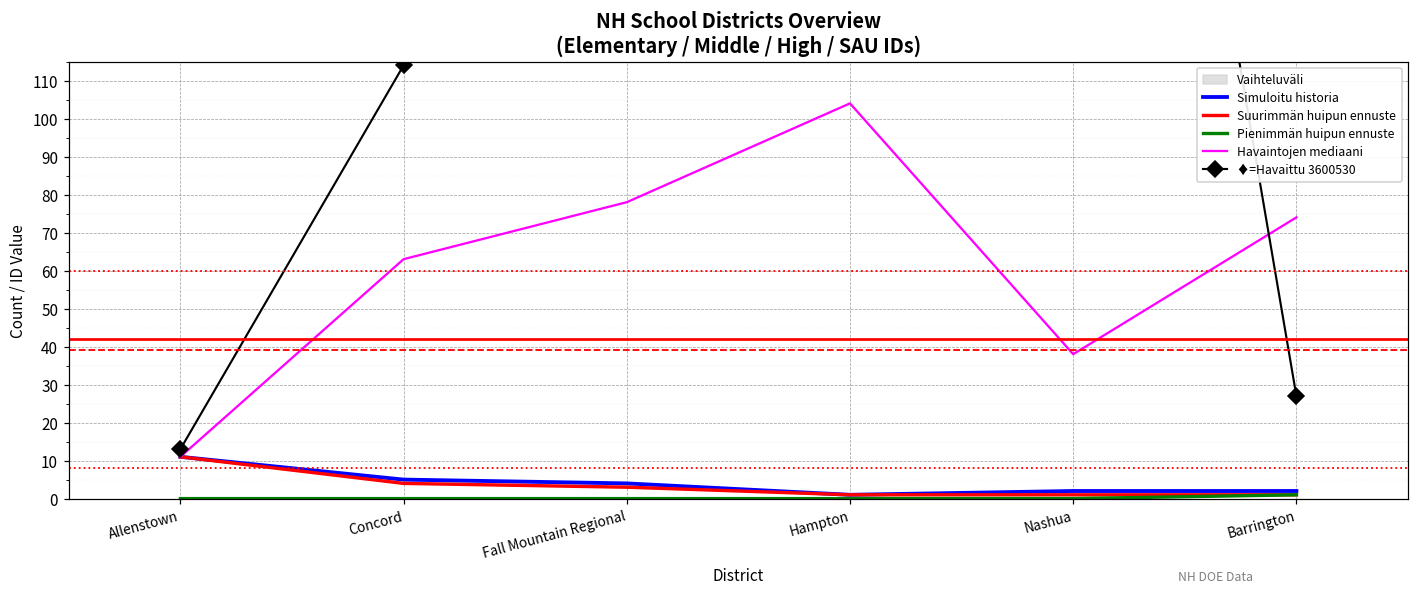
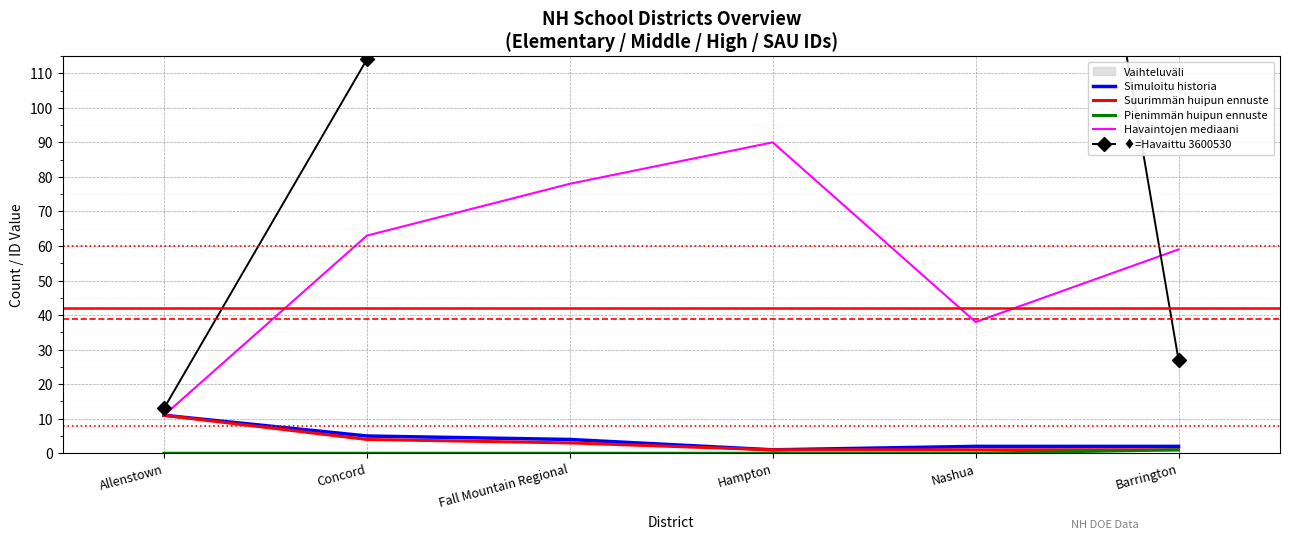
Havaintojen mediaani, Hampton: 104 -> 90
Havaintojen mediaani, Barrington: 74 -> 59
